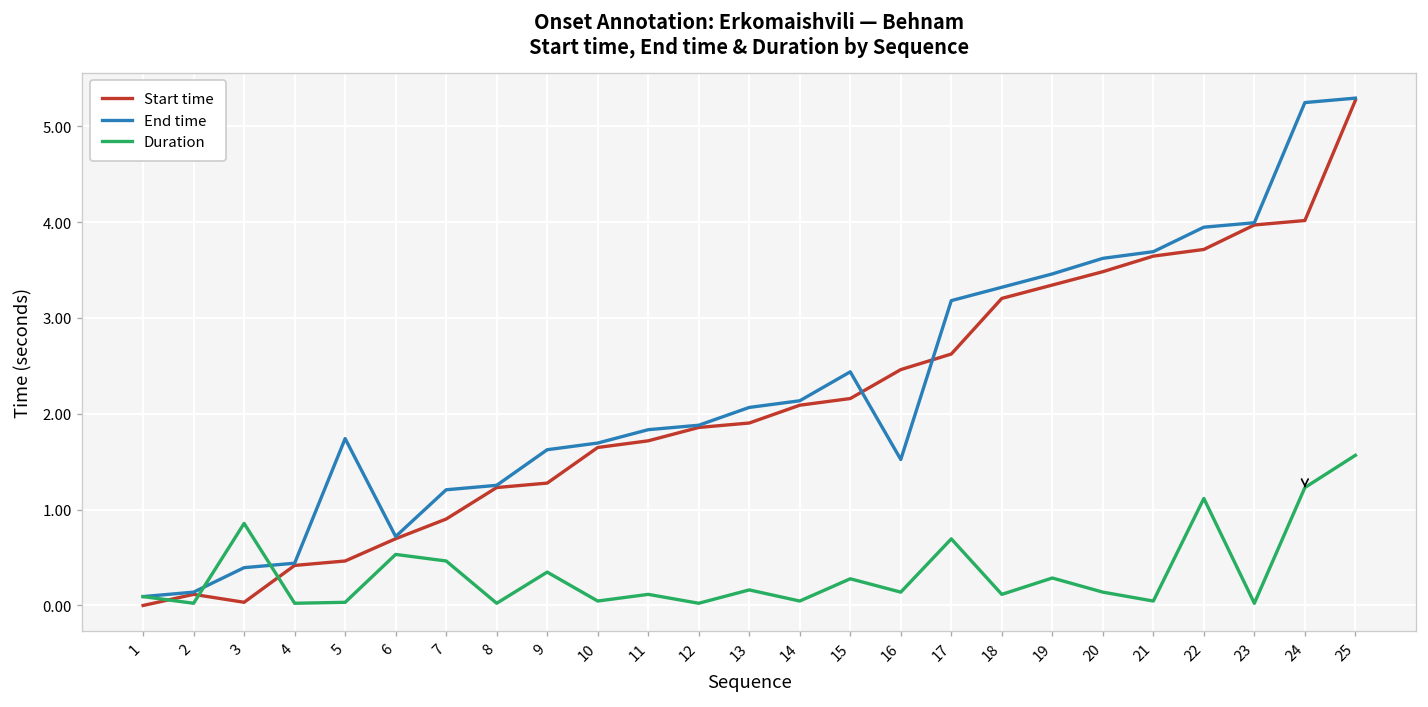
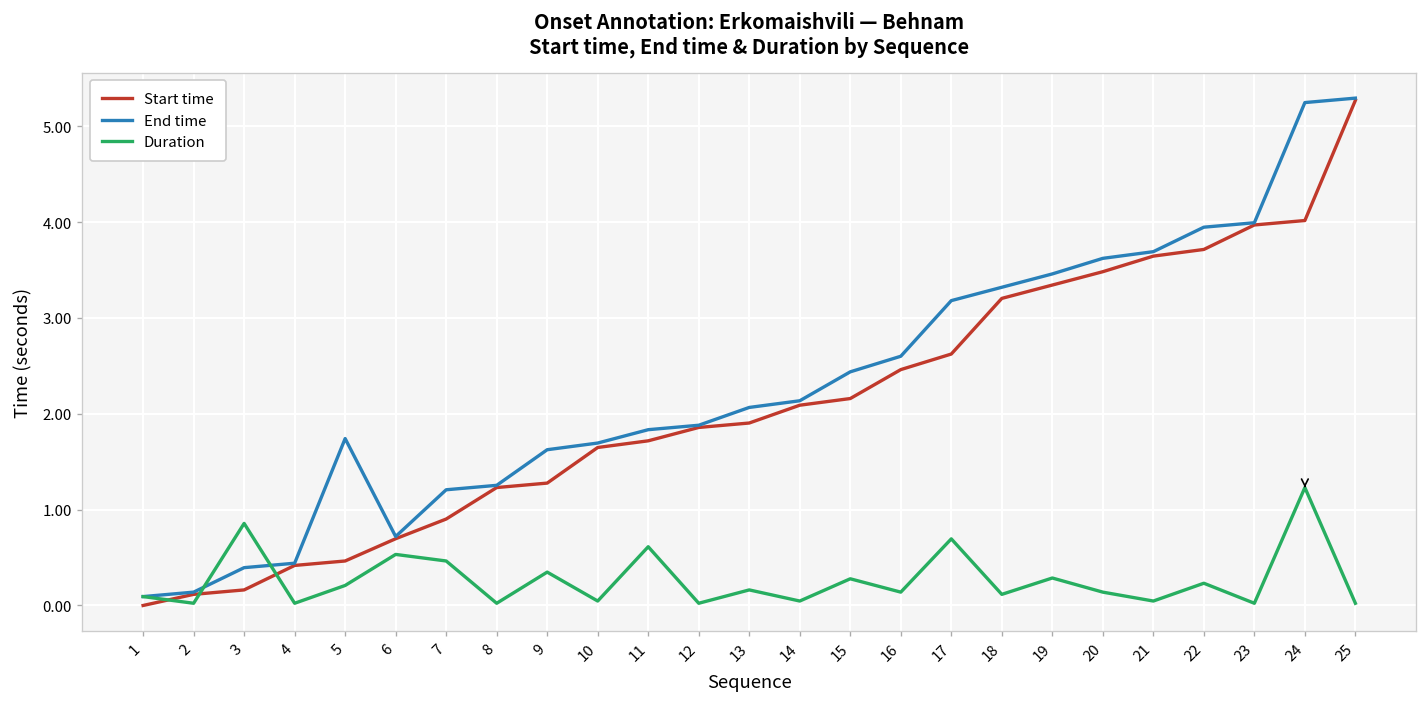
Start time, 3: 0.0 -> 0.2
Duration, 5: 0.0 -> 0.2
Duration, 11: 0.1 -> 0.6
End time, 16: 1.5 -> 2.6
Duration, 22: 1.1 -> 0.2
Duration, 25: 1.6 -> 0.0
